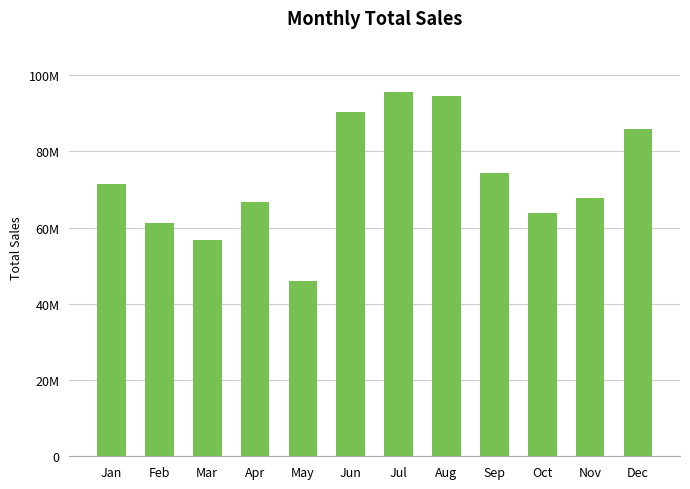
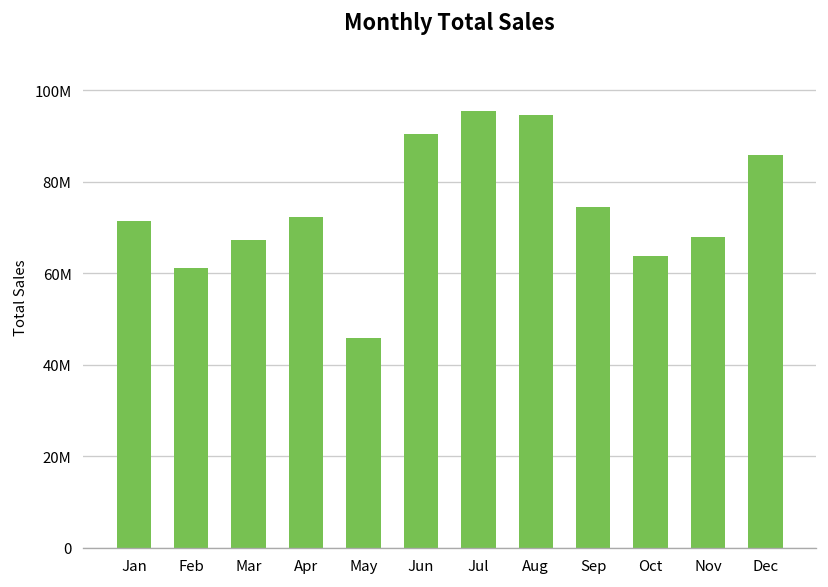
Mar: 57000000 -> 67000000
Apr: 67000000 -> 72000000
